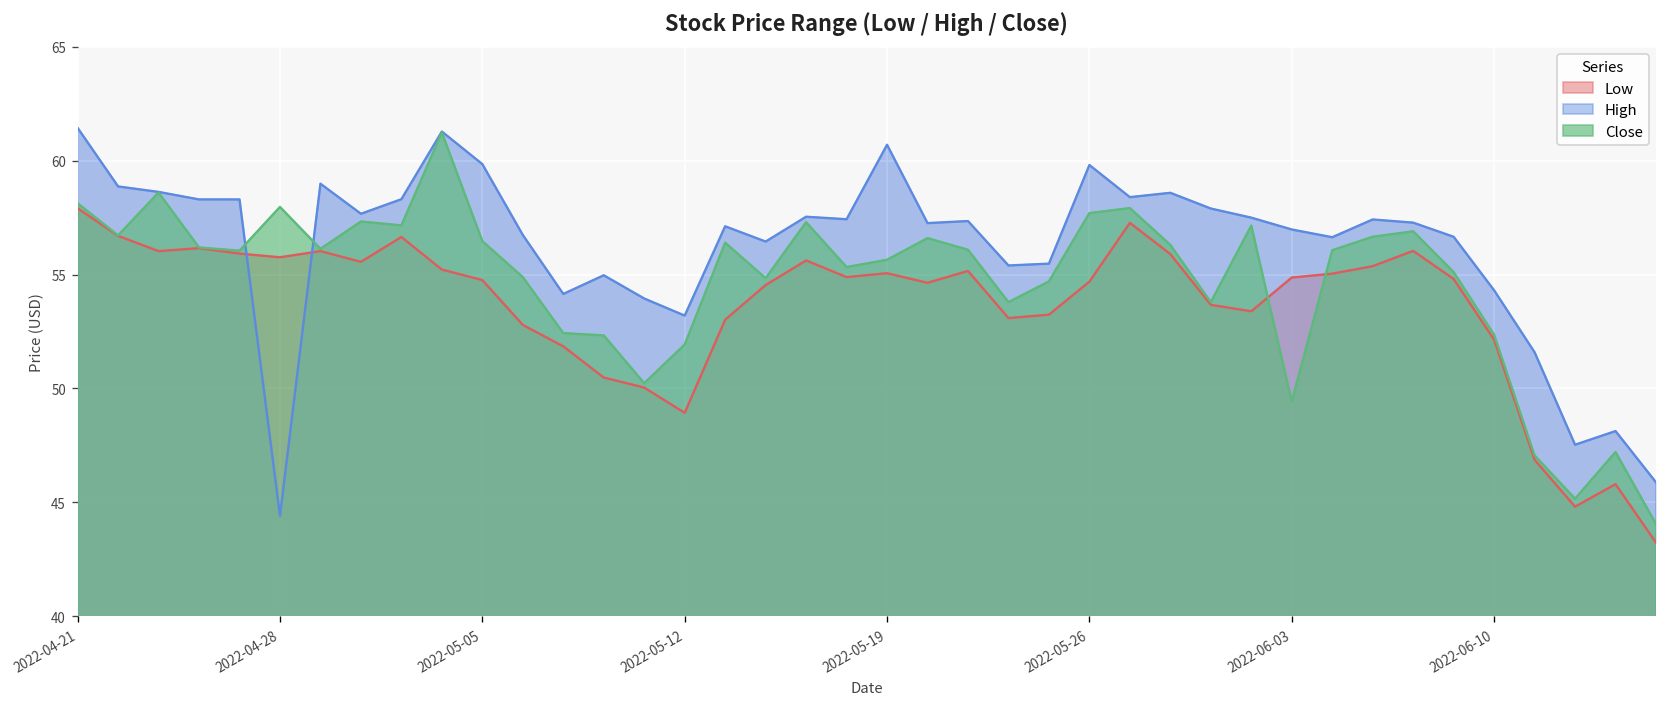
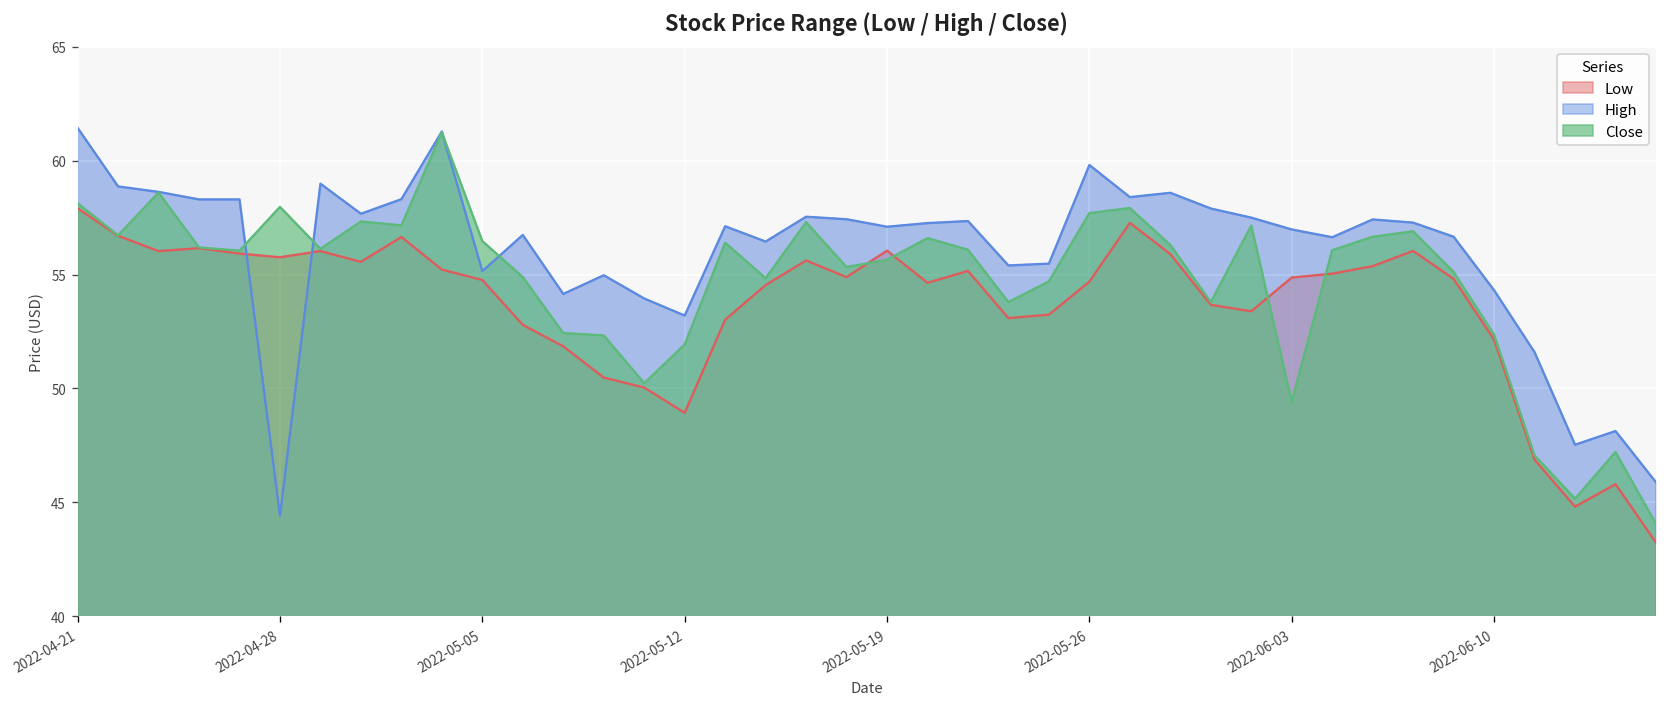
High, 2022-05-05: 59.9 -> 55.2
Low, 2022-05-19: 55.1 -> 56.1
High, 2022-05-19: 60.7 -> 57.1
